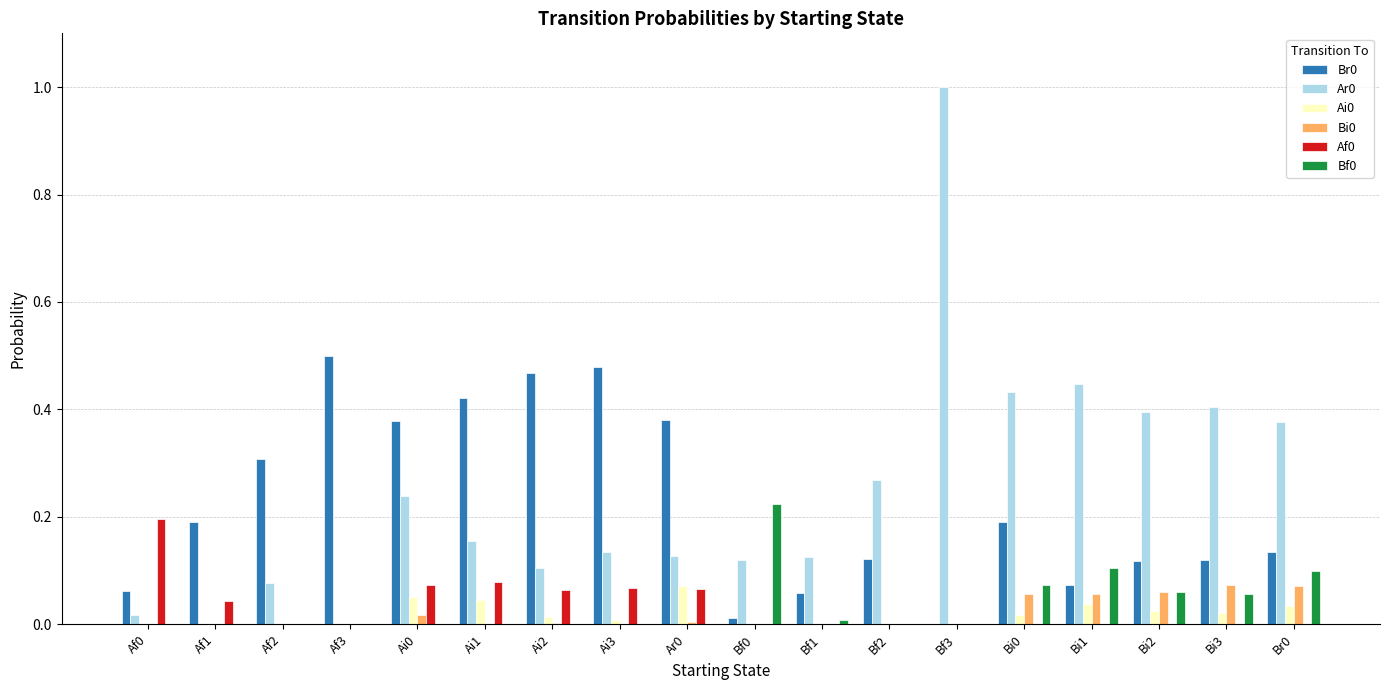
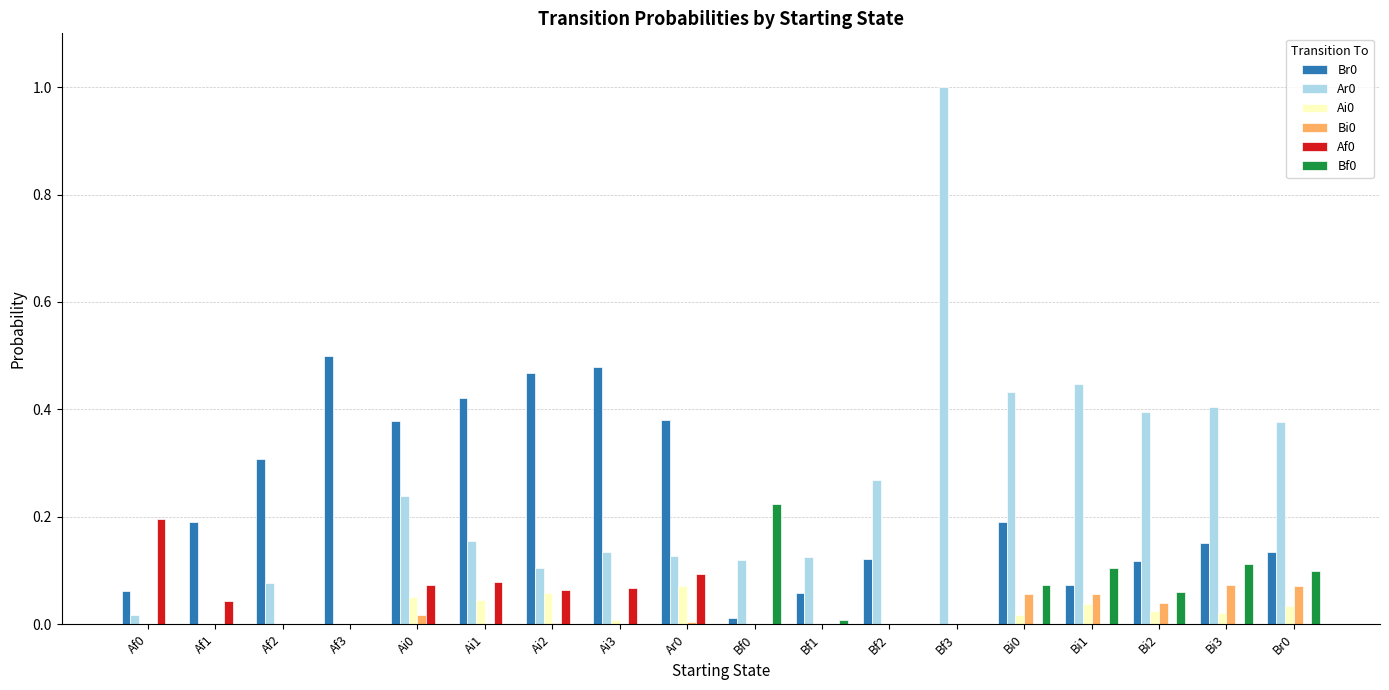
Ai0, Ai2: 0.01 -> 0.06
Af0, Ar0: 0.07 -> 0.09
Bi0, Bi2: 0.06 -> 0.04
Br0, Bi3: 0.12 -> 0.15
Bf0, Bi3: 0.06 -> 0.11
